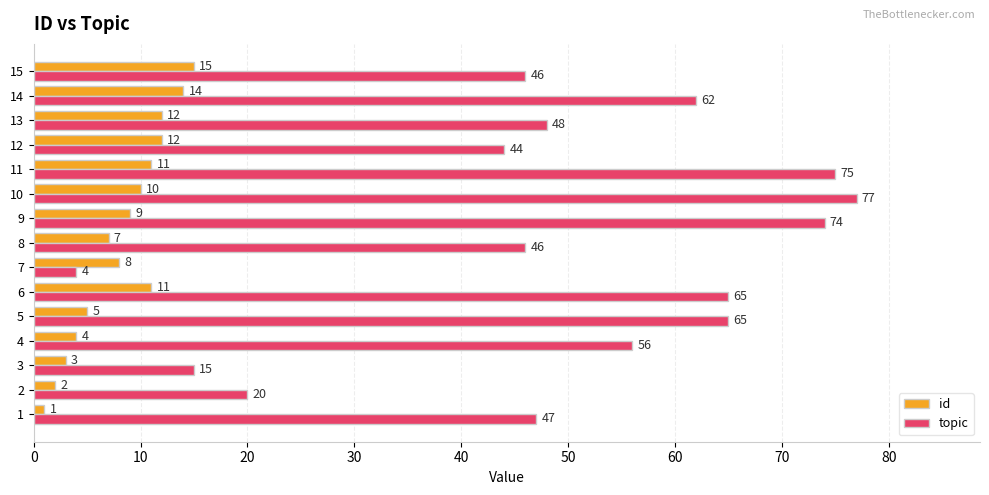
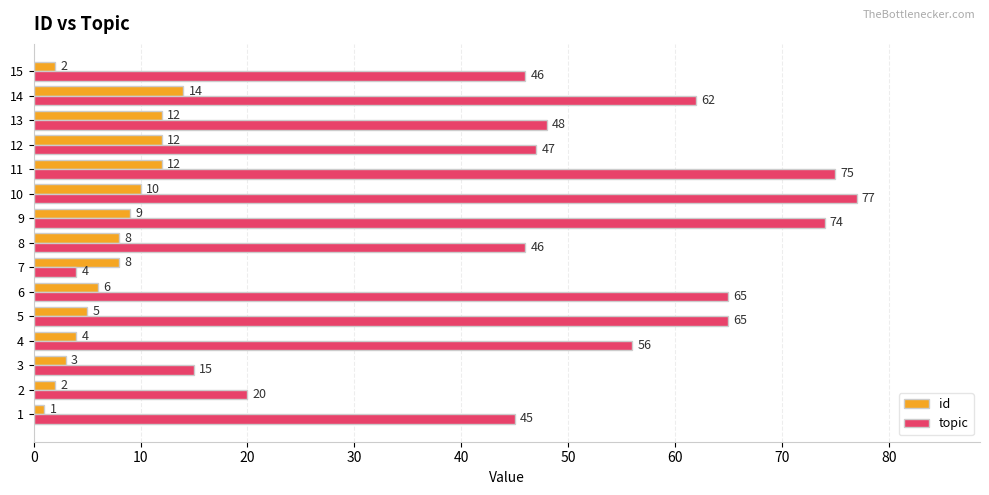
id, 15: 15 -> 2
topic, 12: 44 -> 47
id, 11: 11 -> 12
id, 8: 7 -> 8
id, 6: 11 -> 6
topic, 1: 47 -> 45
